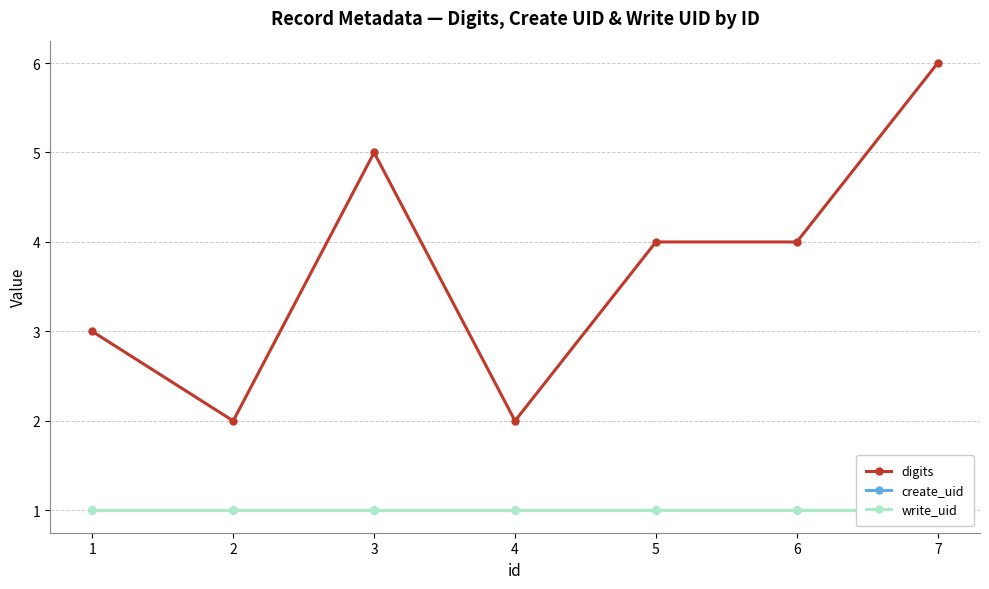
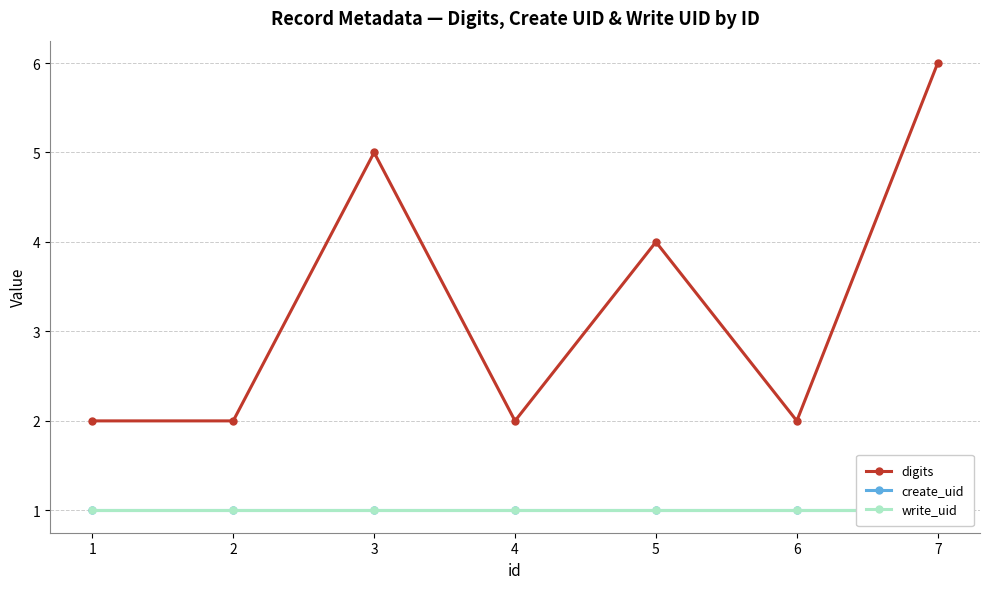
digits, 1: 3 -> 2
digits, 6: 4 -> 2
